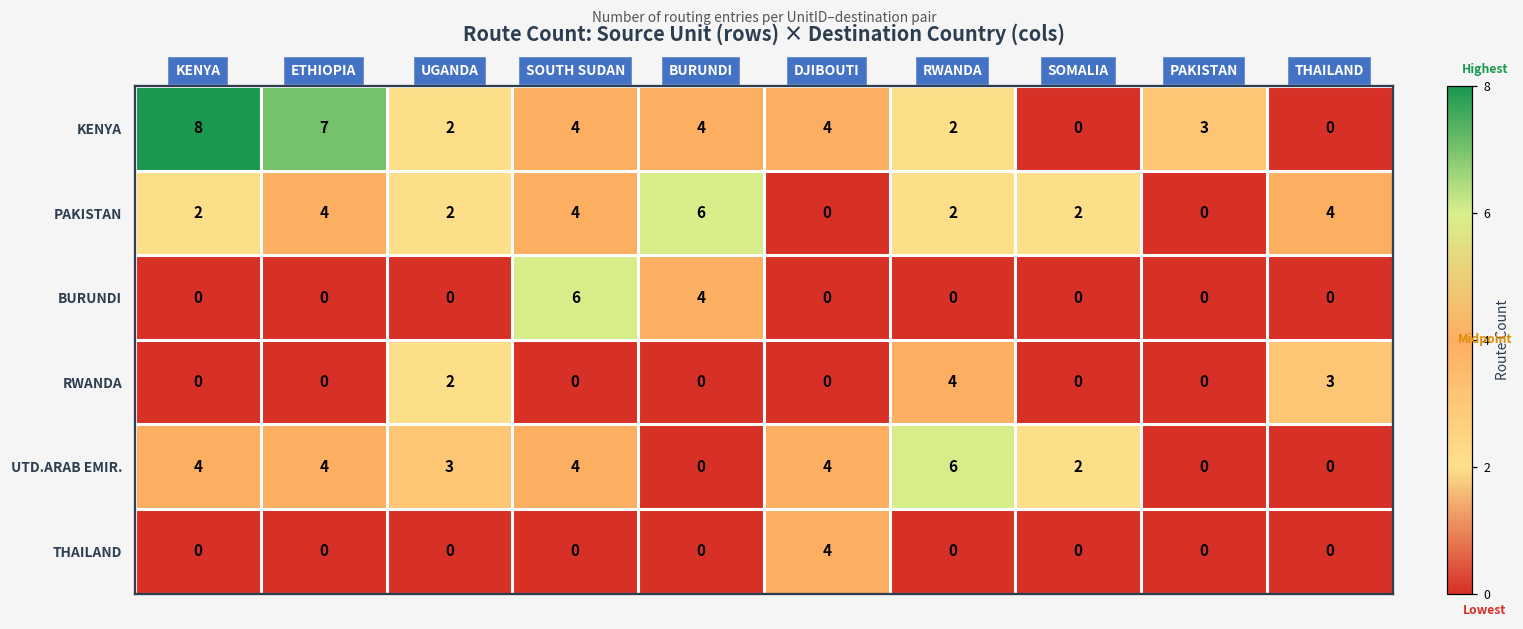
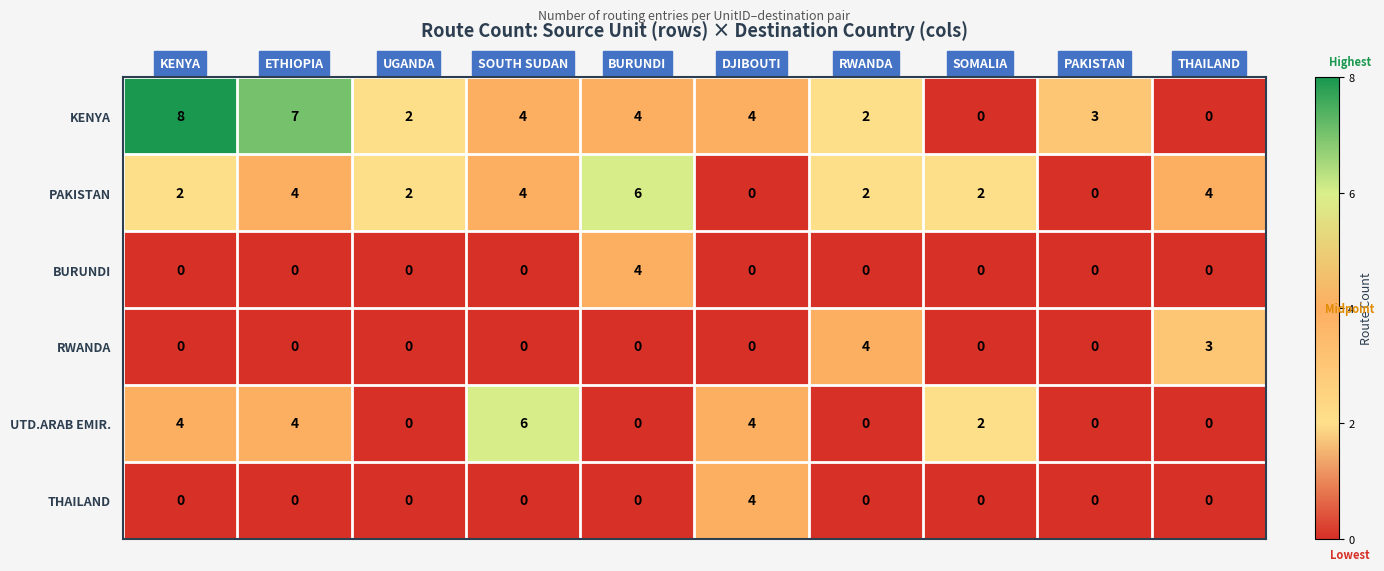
BURUNDI, SOUTH SUDAN: 6 -> 0
RWANDA, UGANDA: 2 -> 0
UTD.ARAB EMIR., UGANDA: 3 -> 0
UTD.ARAB EMIR., SOUTH SUDAN: 4 -> 6
UTD.ARAB EMIR., RWANDA: 6 -> 0
